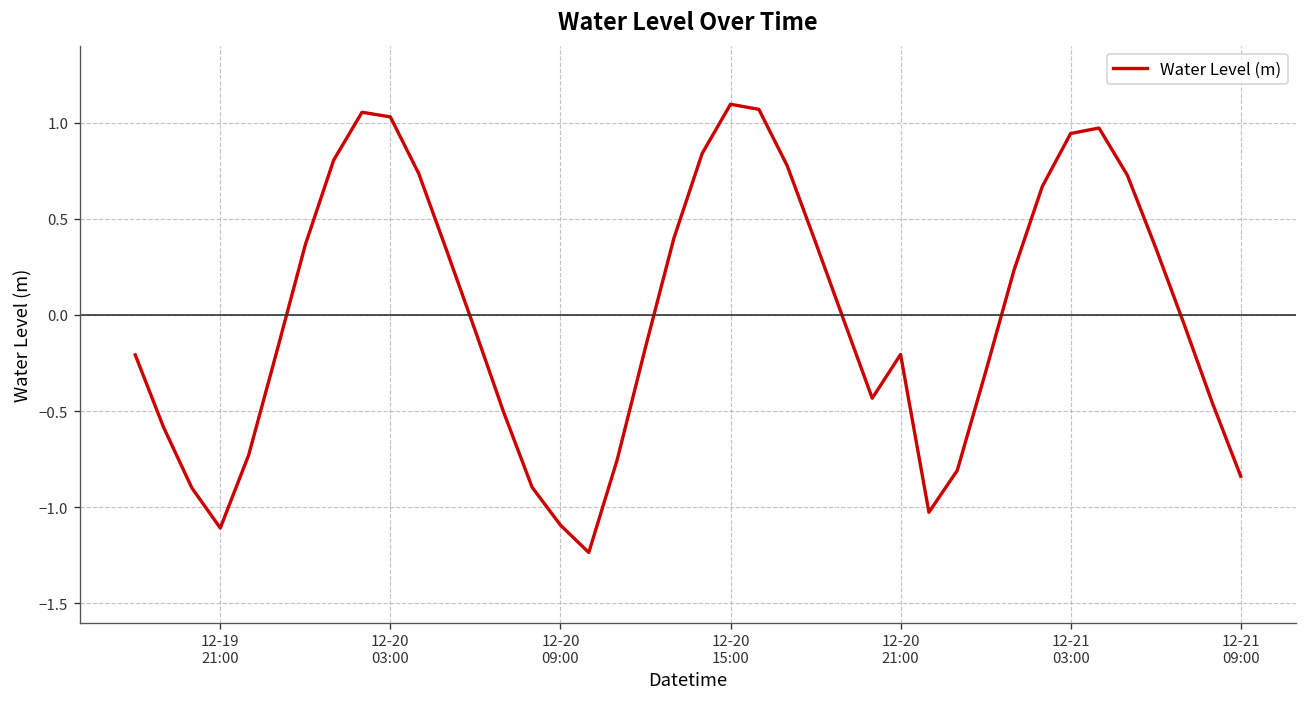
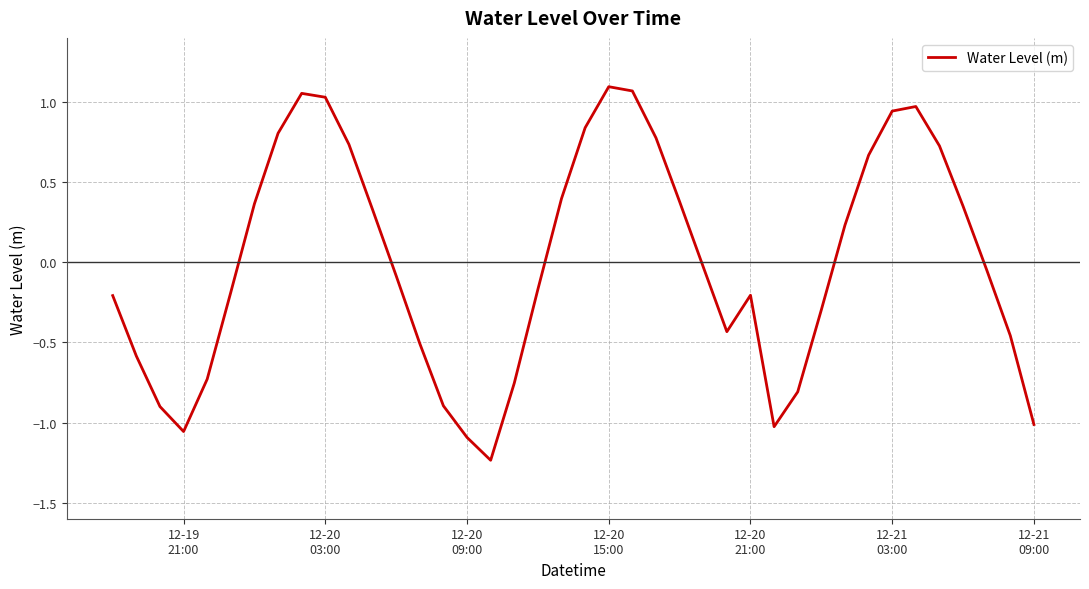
12-19 21:00: -1.11 -> -1.06
12-21 09:00: -0.84 -> -1.01
